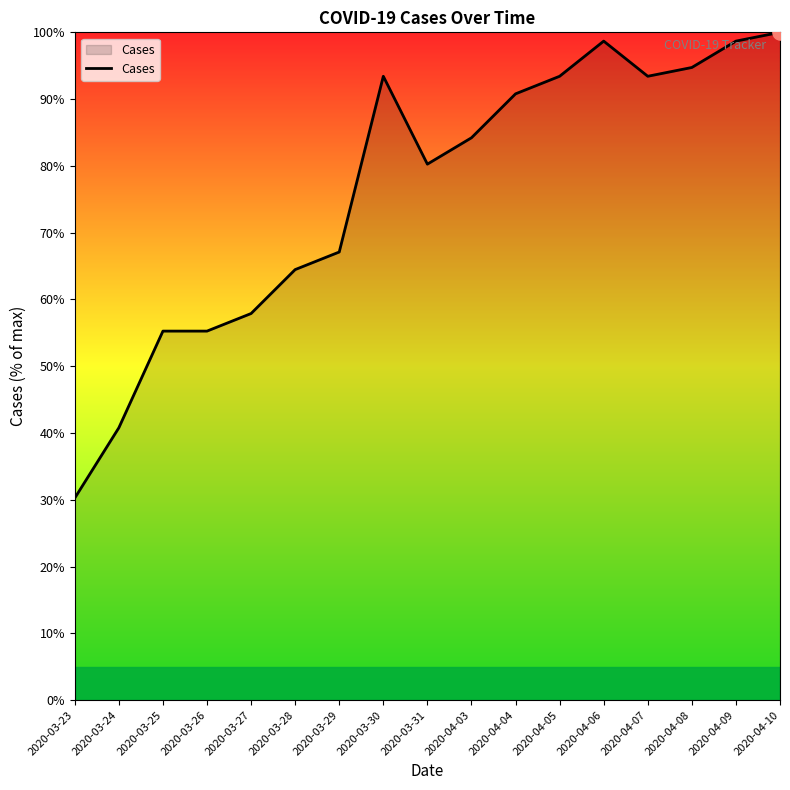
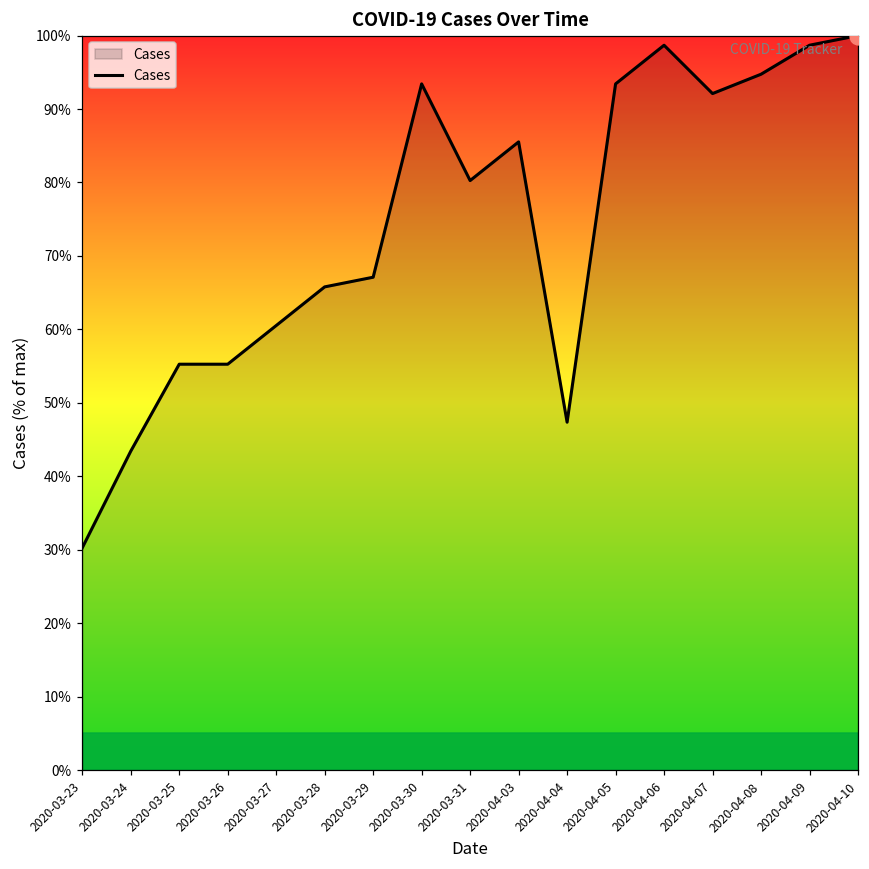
Cases, 2020-03-24: 41% -> 43%
Cases, 2020-03-27: 58% -> 61%
Cases, 2020-03-28: 64% -> 66%
Cases, 2020-04-03: 84% -> 86%
Cases, 2020-04-04: 91% -> 47%
Cases, 2020-04-07: 93% -> 92%
